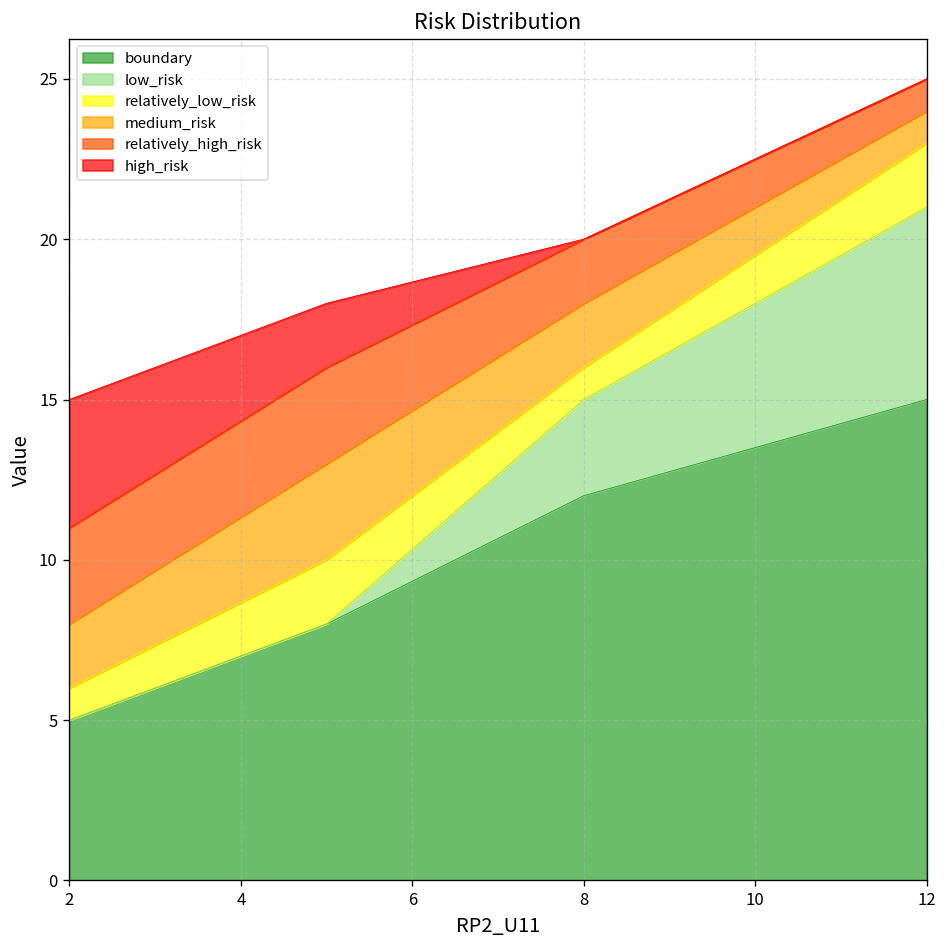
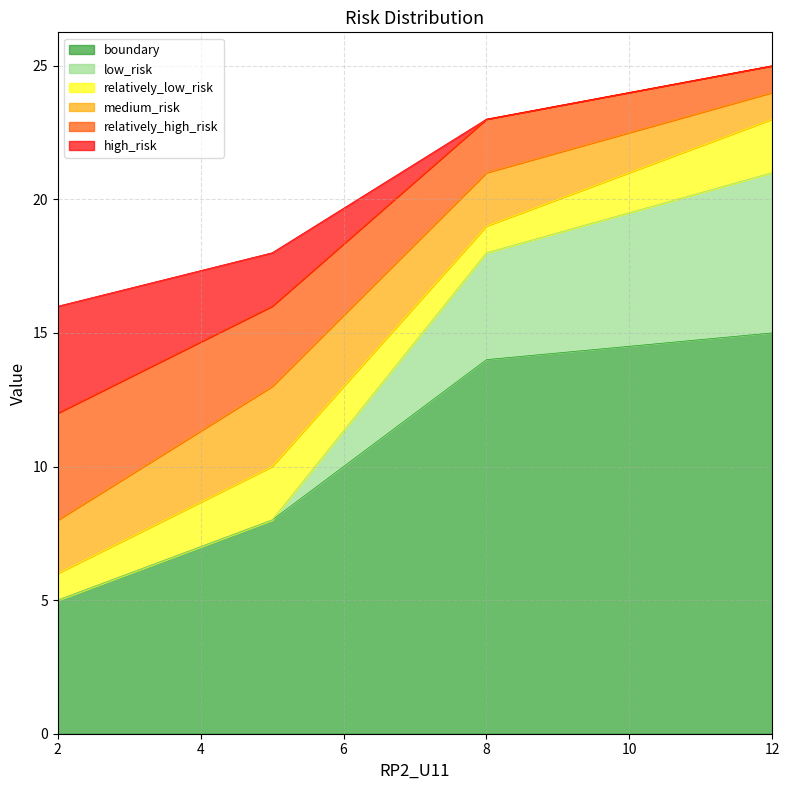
relatively_high_risk, 2: 3 -> 4
boundary, 8: 12 -> 14
low_risk, 8: 3 -> 4
